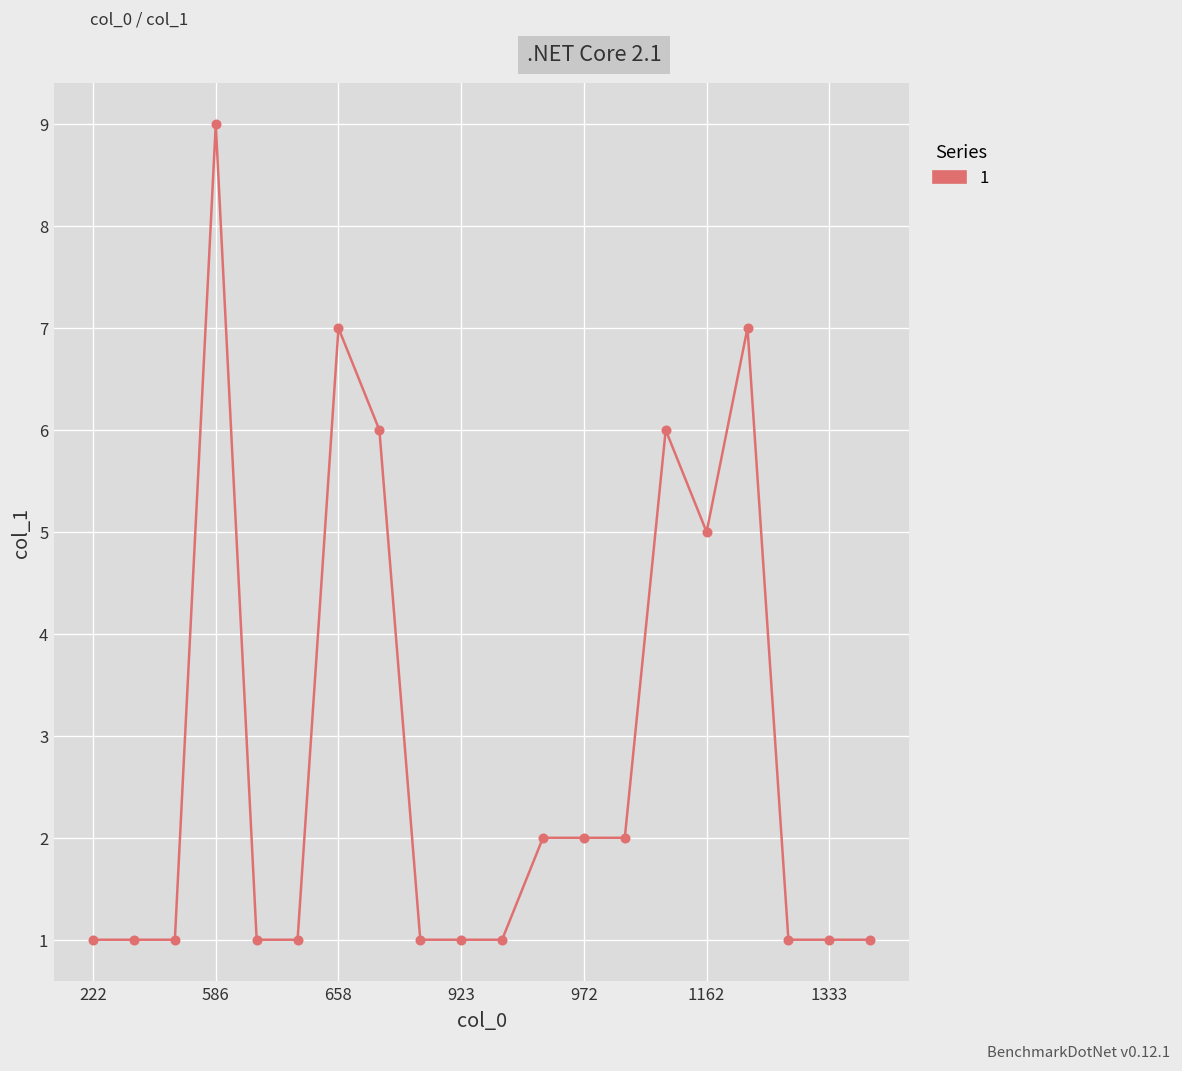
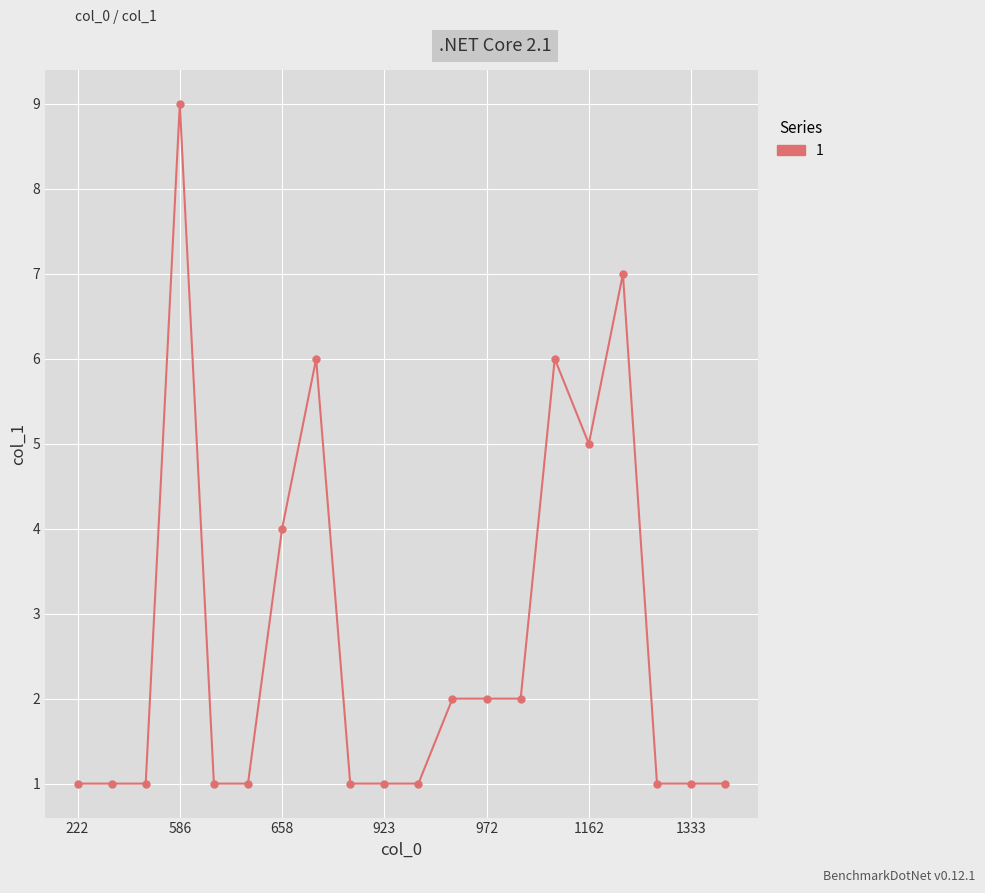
658: 7 -> 4
